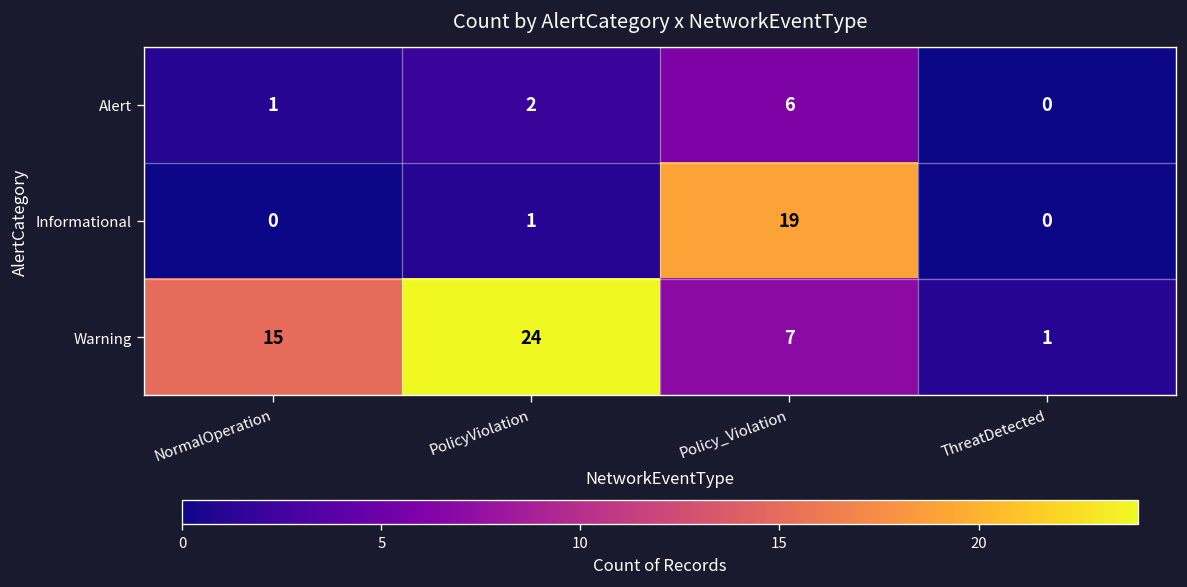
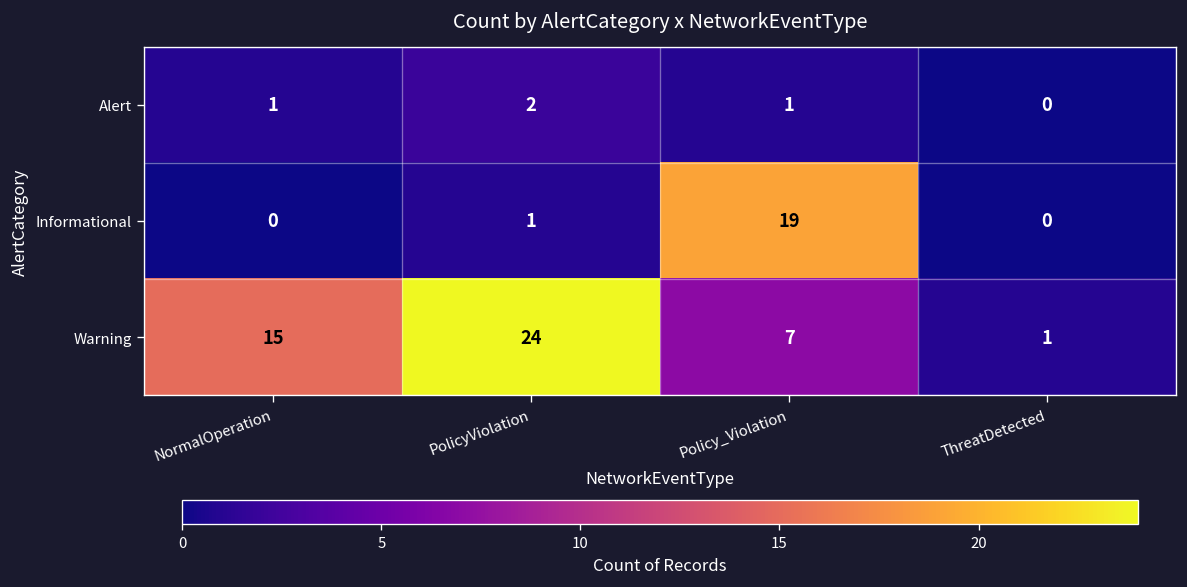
Alert, Policy_Violation: 6 -> 1
